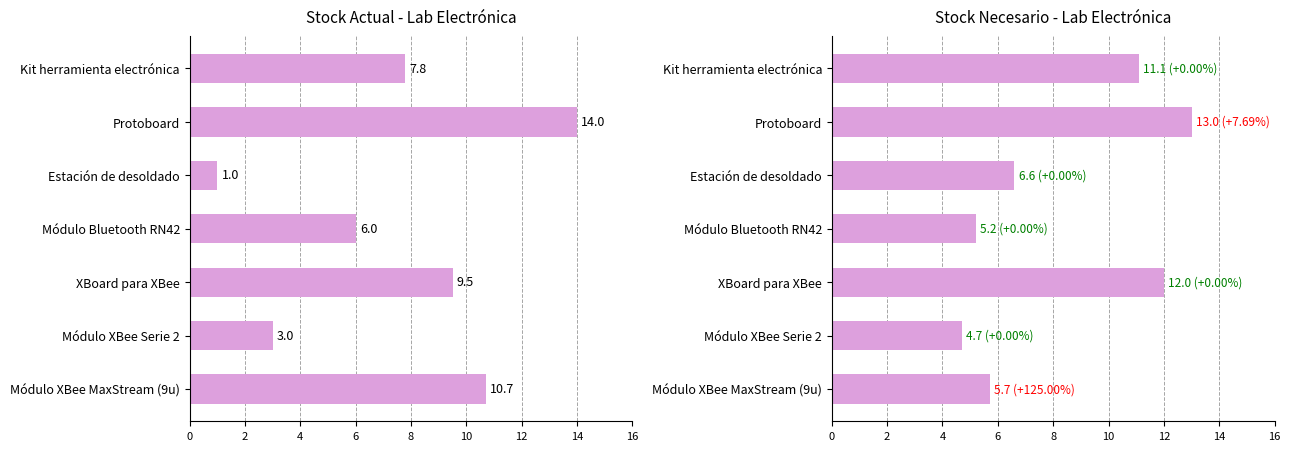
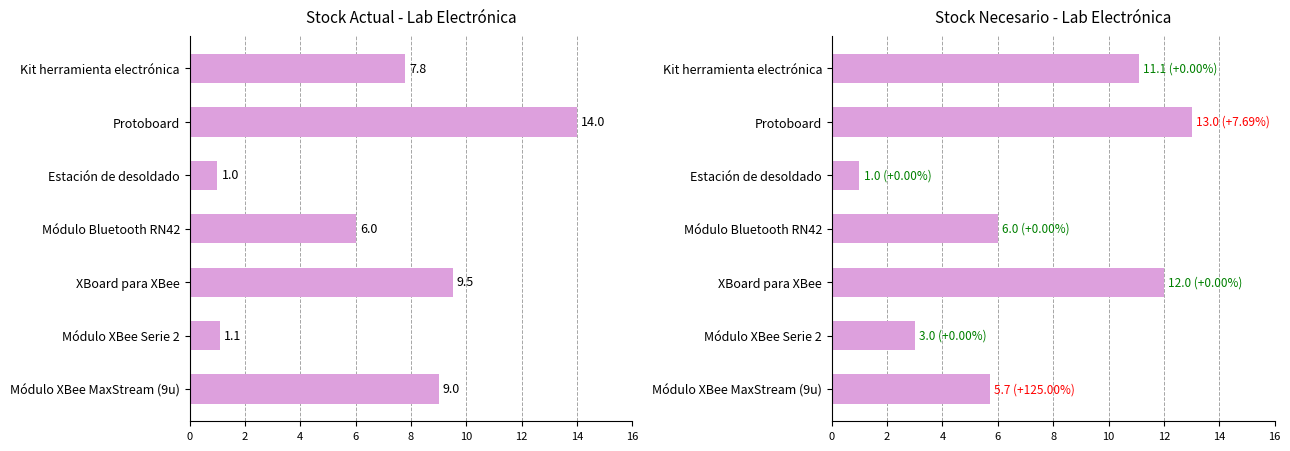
Stock Actual - Lab Electrónica, Módulo XBee Serie 2: 3.0 -> 1.1
Stock Actual - Lab Electrónica, Módulo XBee MaxStream (9u): 10.7 -> 9.0
Stock Necesario - Lab Electrónica, Estación de desoldado: 6.6 -> 1.0
Stock Necesario - Lab Electrónica, Módulo Bluetooth RN42: 5.2 -> 6.0
Stock Necesario - Lab Electrónica, Módulo XBee Serie 2: 4.7 -> 3.0
